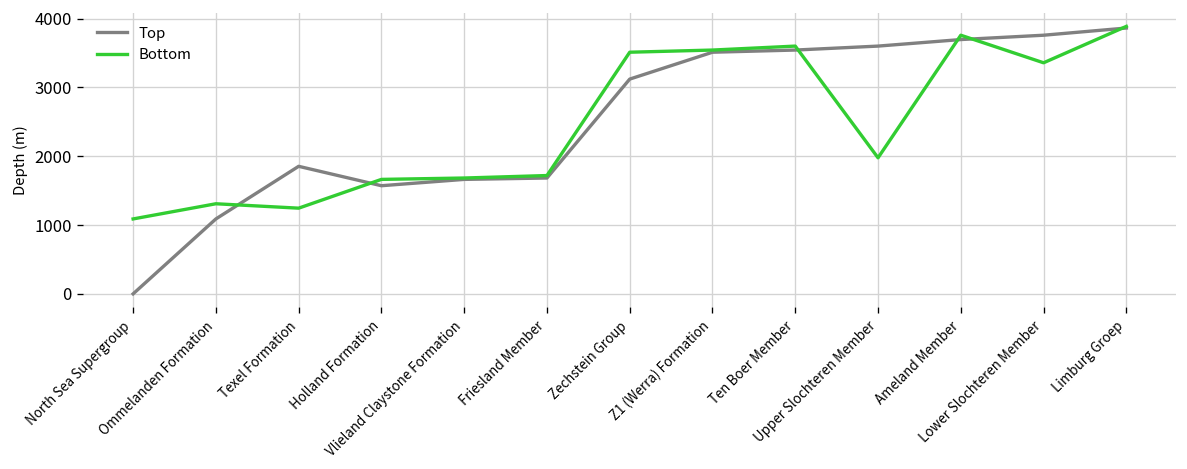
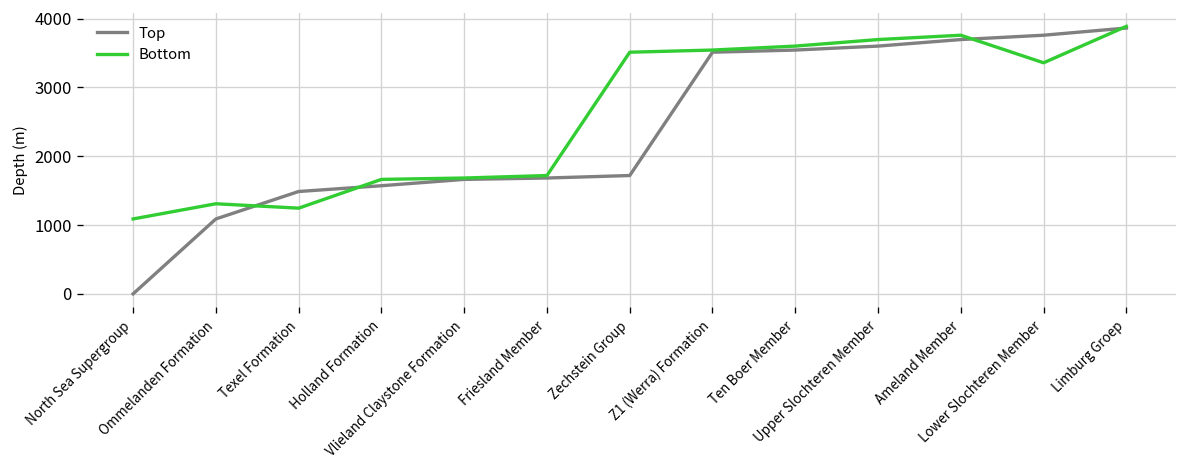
Top, Texel Formation: 1900 -> 1500
Top, Zechstein Group: 3100 -> 1700
Bottom, Upper Slochteren Member: 2000 -> 3700
